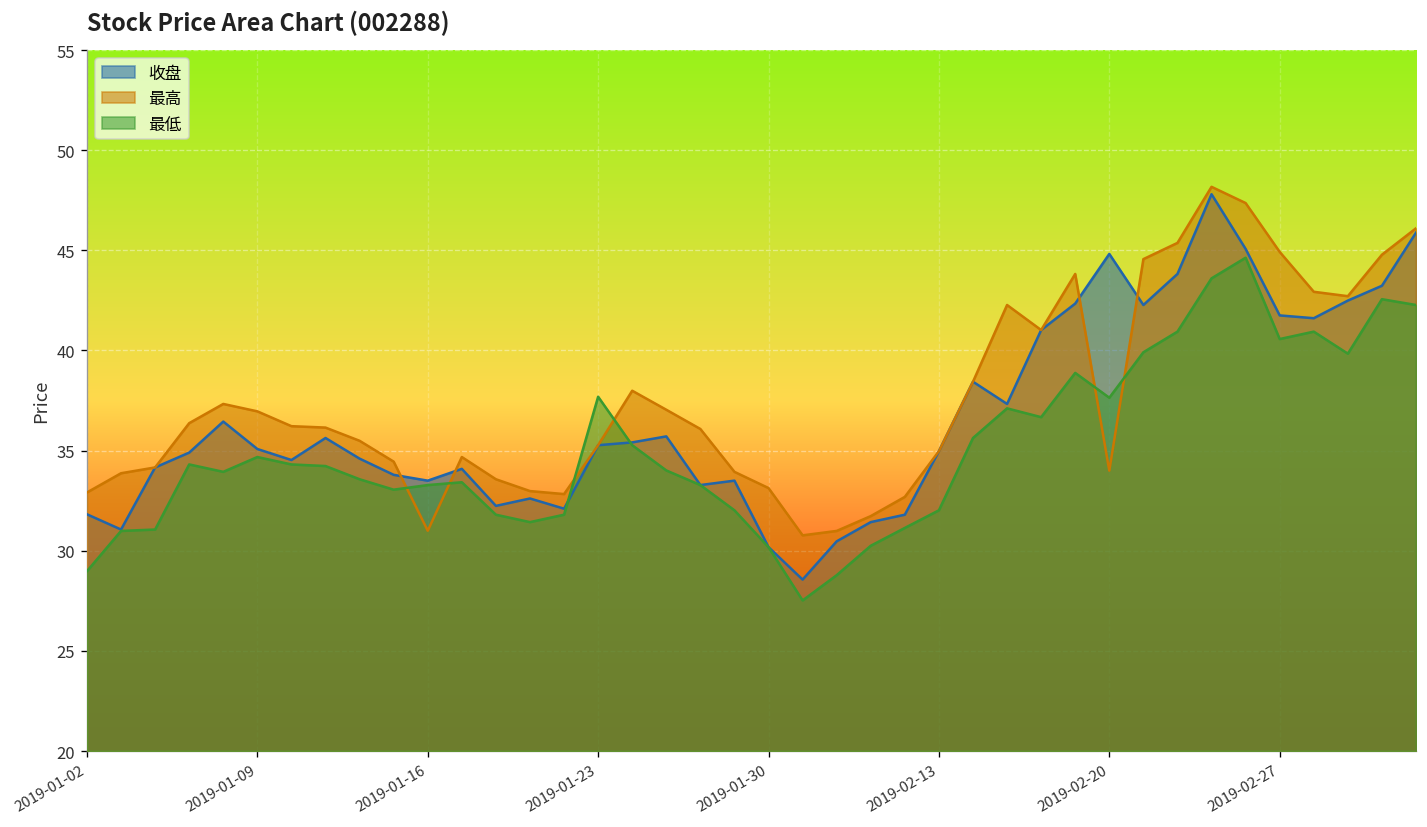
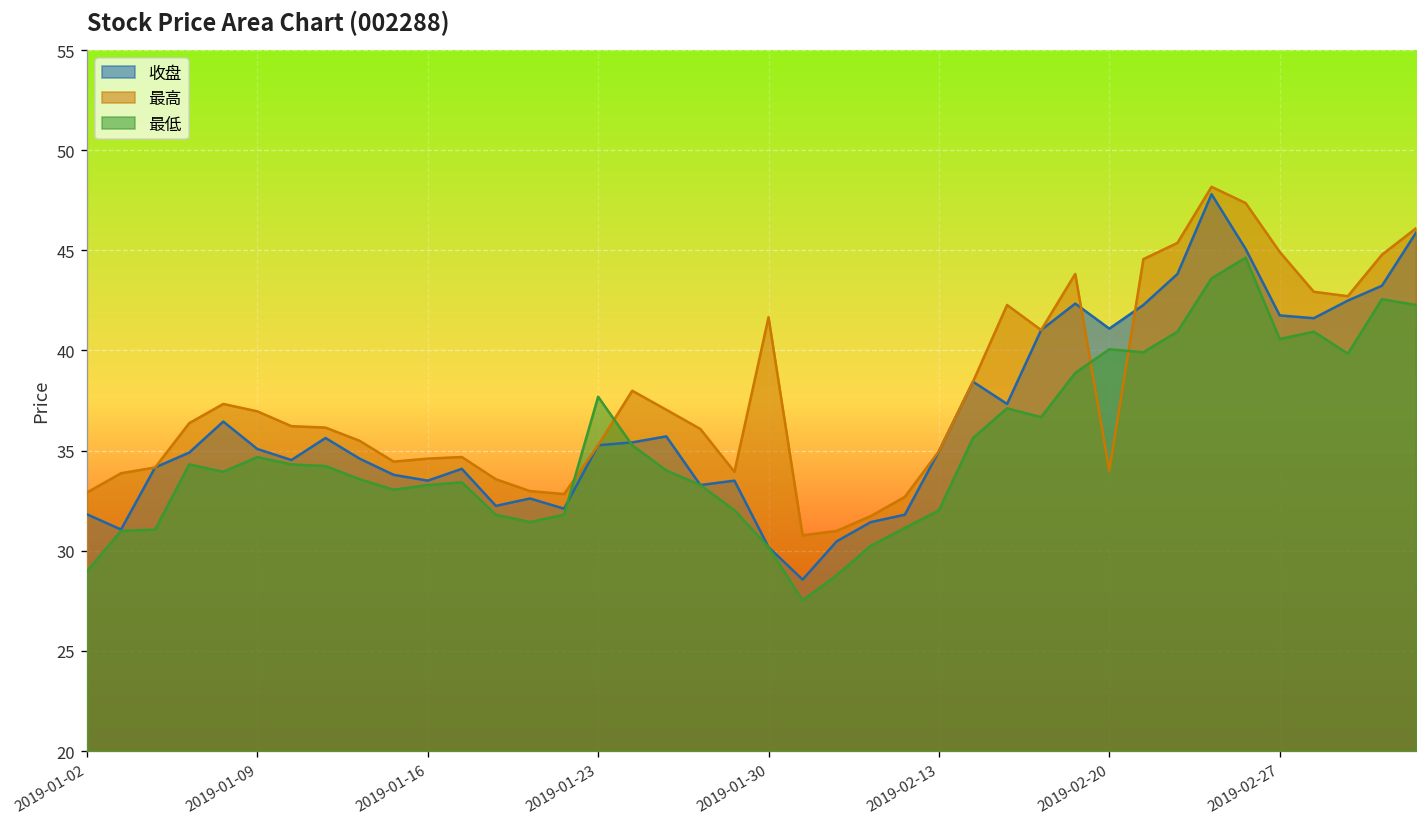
最高, 2019-01-16: 31.0 -> 34.6
最高, 2019-01-30: 33.1 -> 41.7
收盘, 2019-02-20: 44.8 -> 41.1
最低, 2019-02-20: 37.6 -> 40.1
